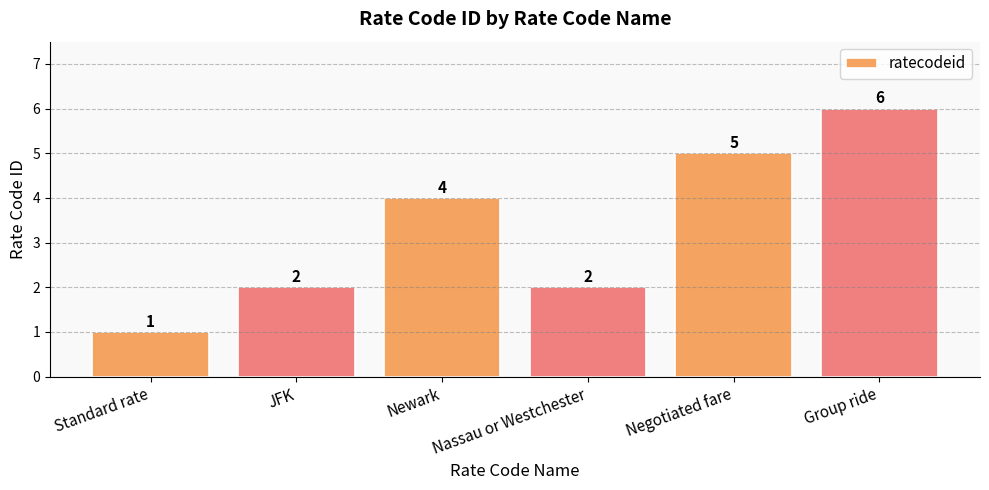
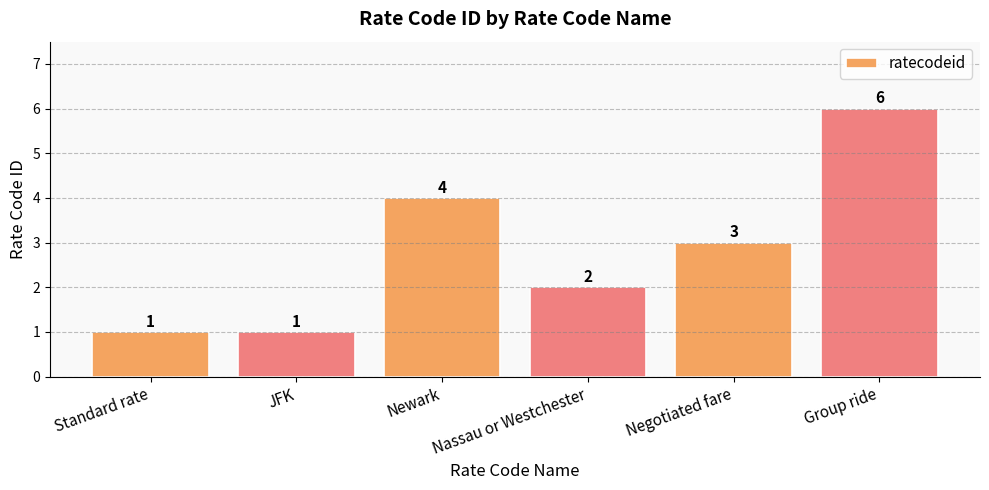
JFK: 2 -> 1
Negotiated fare: 5 -> 3
